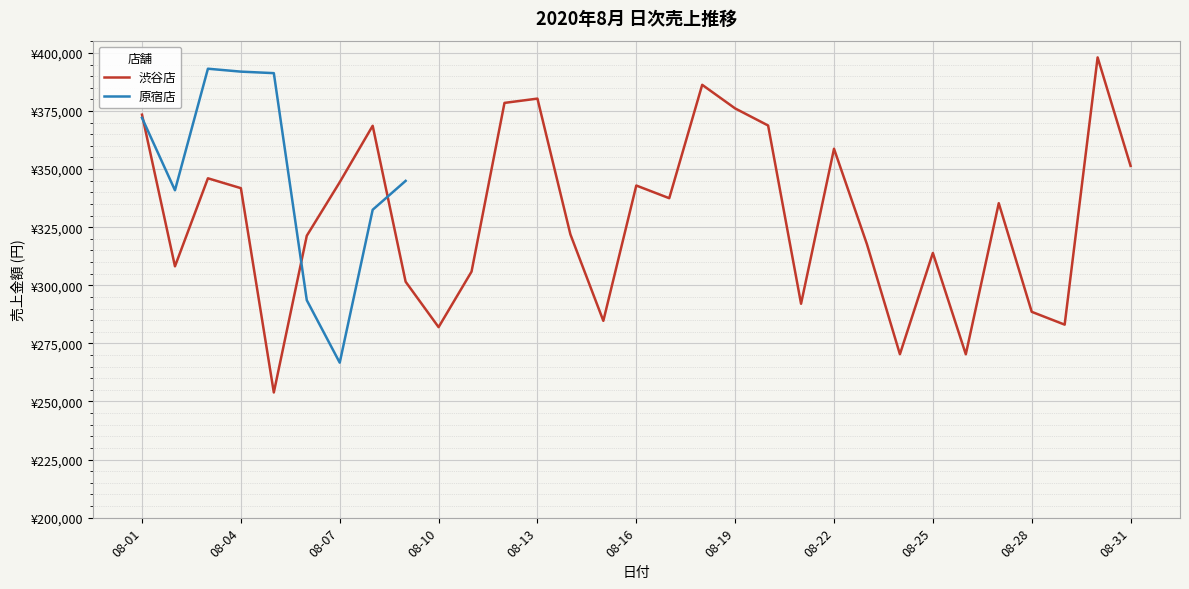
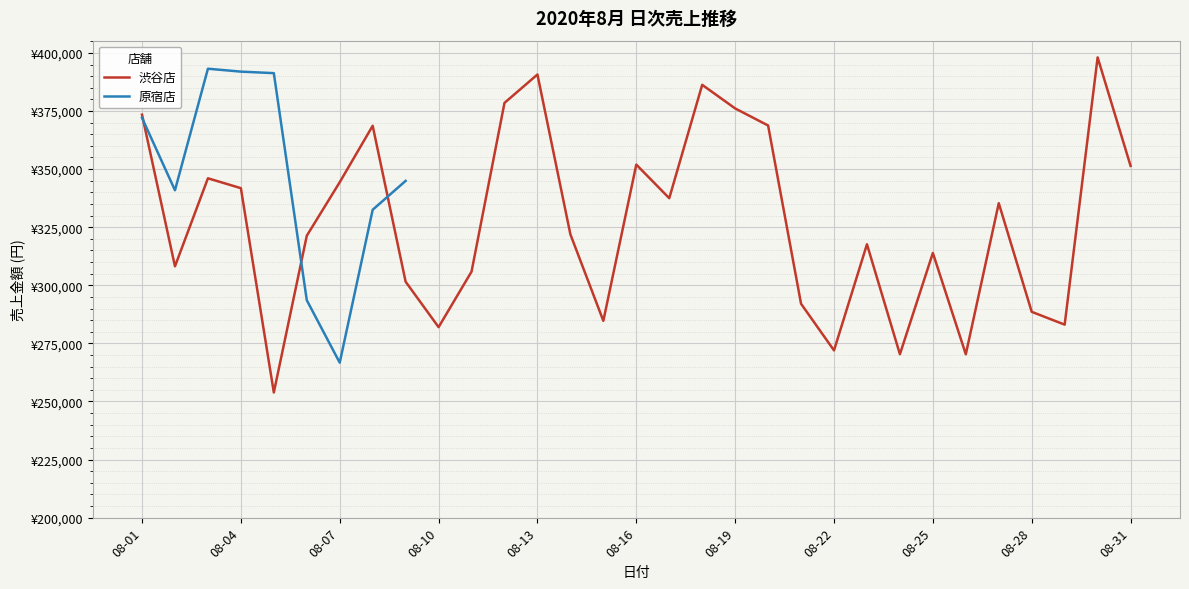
渋谷店, 08-13: ¥380,000 -> ¥391,000
渋谷店, 08-16: ¥343,000 -> ¥352,000
渋谷店, 08-22: ¥359,000 -> ¥272,000
